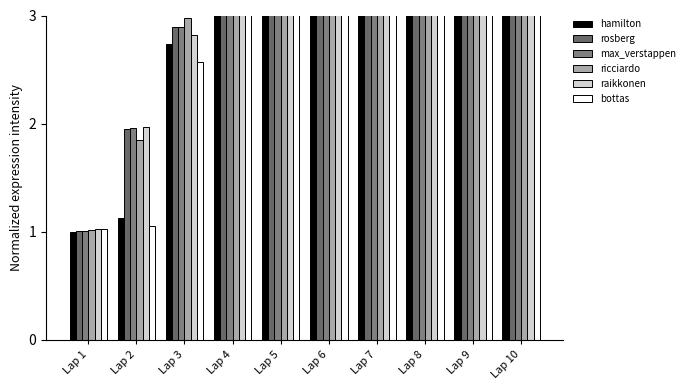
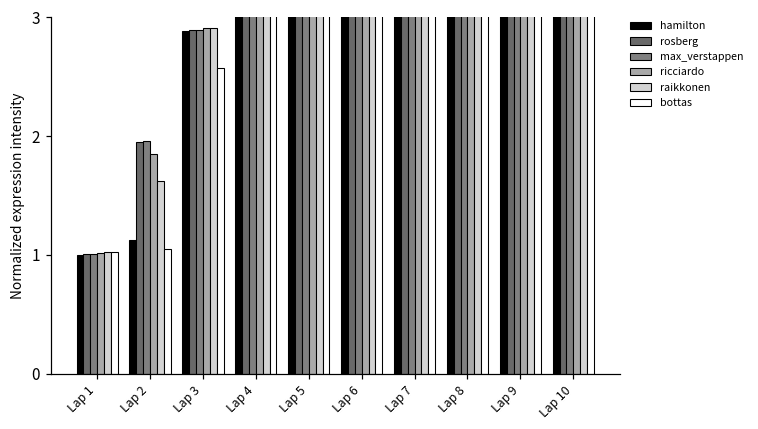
raikkonen, Lap 2: 1.97 -> 1.62
hamilton, Lap 3: 2.74 -> 2.89
ricciardo, Lap 3: 2.98 -> 2.90
raikkonen, Lap 3: 2.82 -> 2.91
